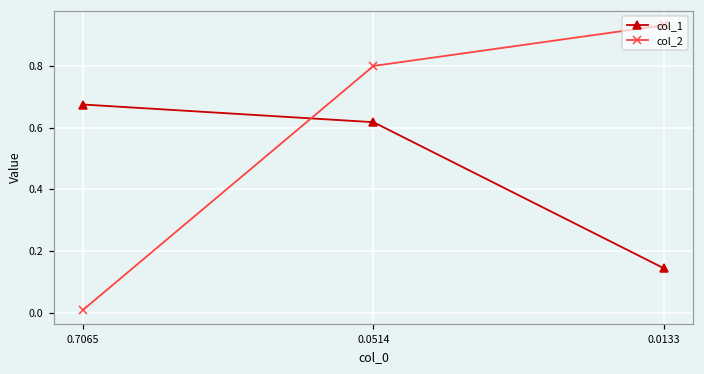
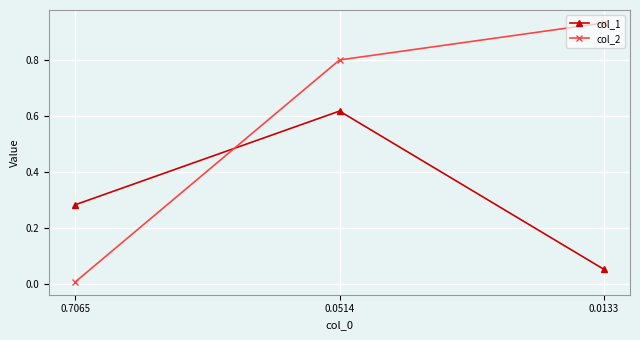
col_1, 0.7065: 0.68 -> 0.28
col_1, 0.0133: 0.14 -> 0.05
